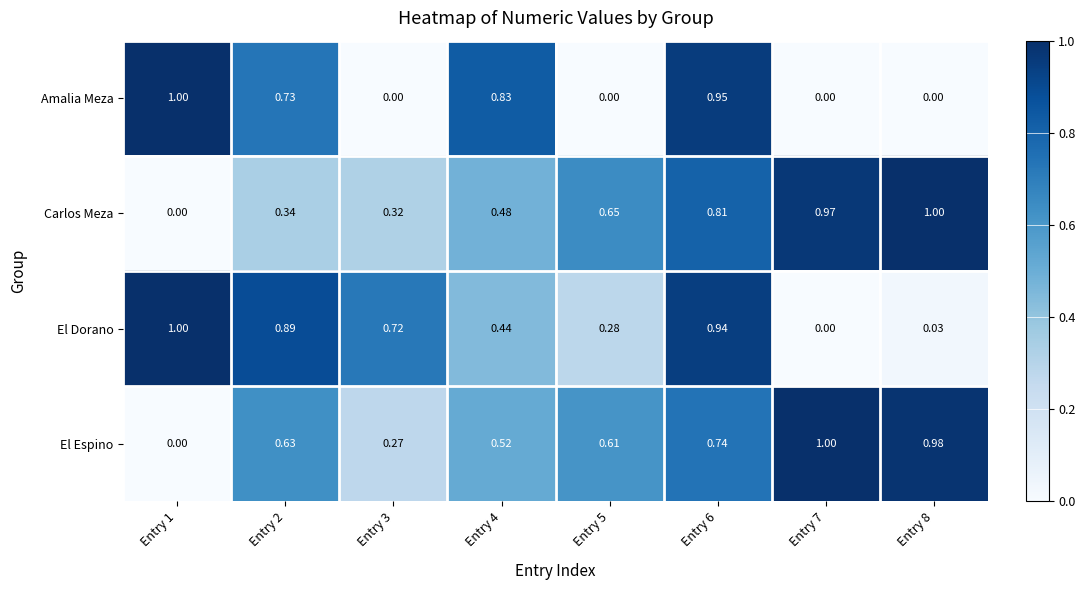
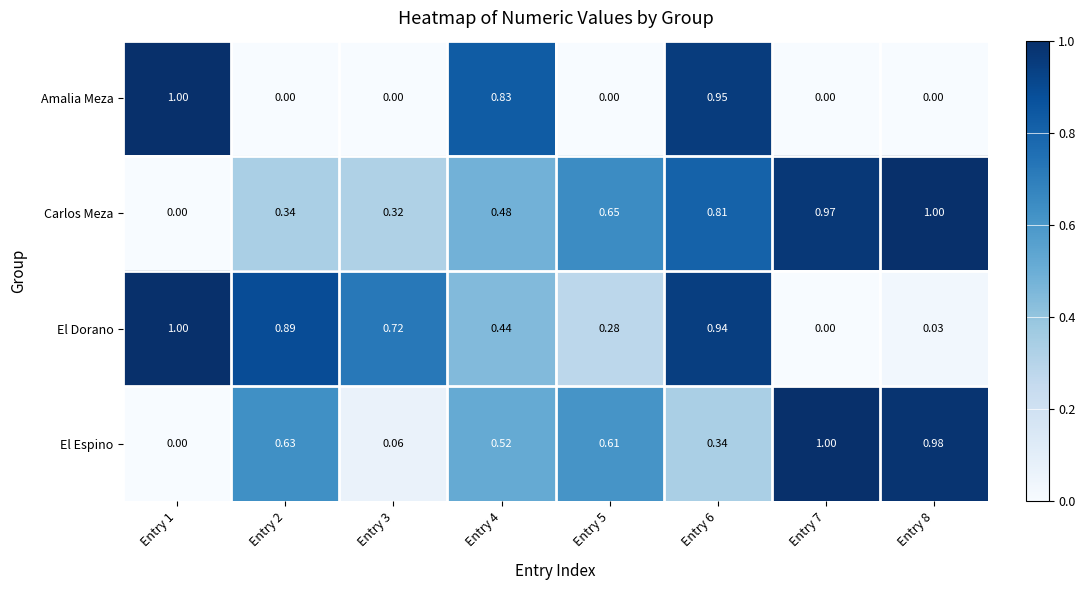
Amalia Meza, Entry 2: 0.73 -> 0.00
El Espino, Entry 3: 0.27 -> 0.06
El Espino, Entry 6: 0.74 -> 0.34
